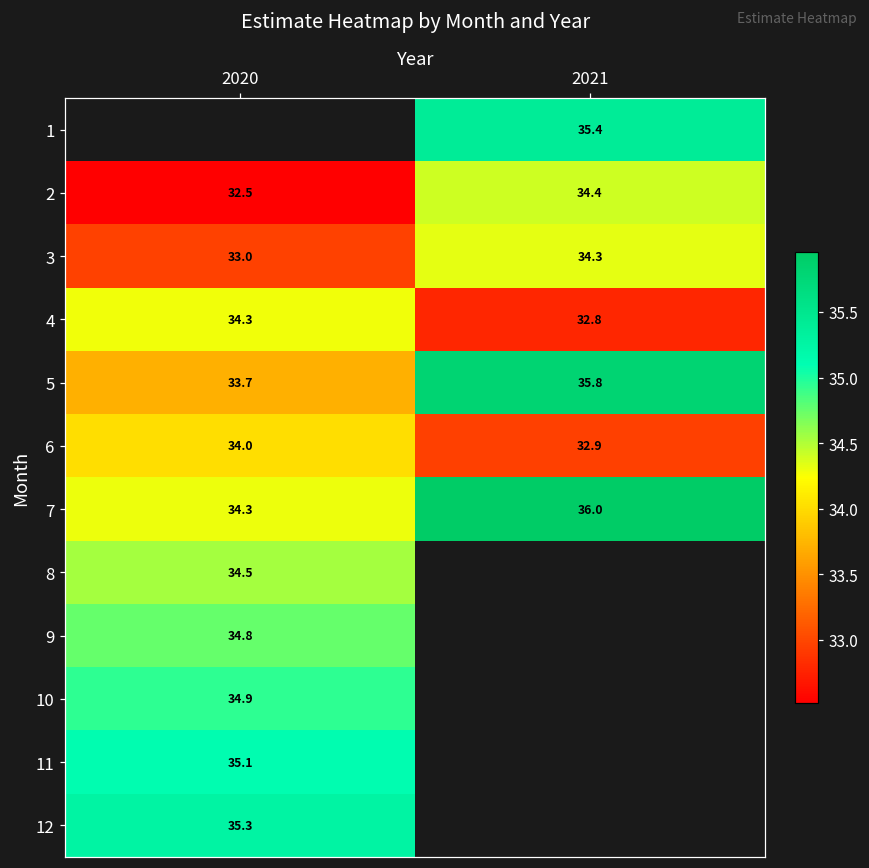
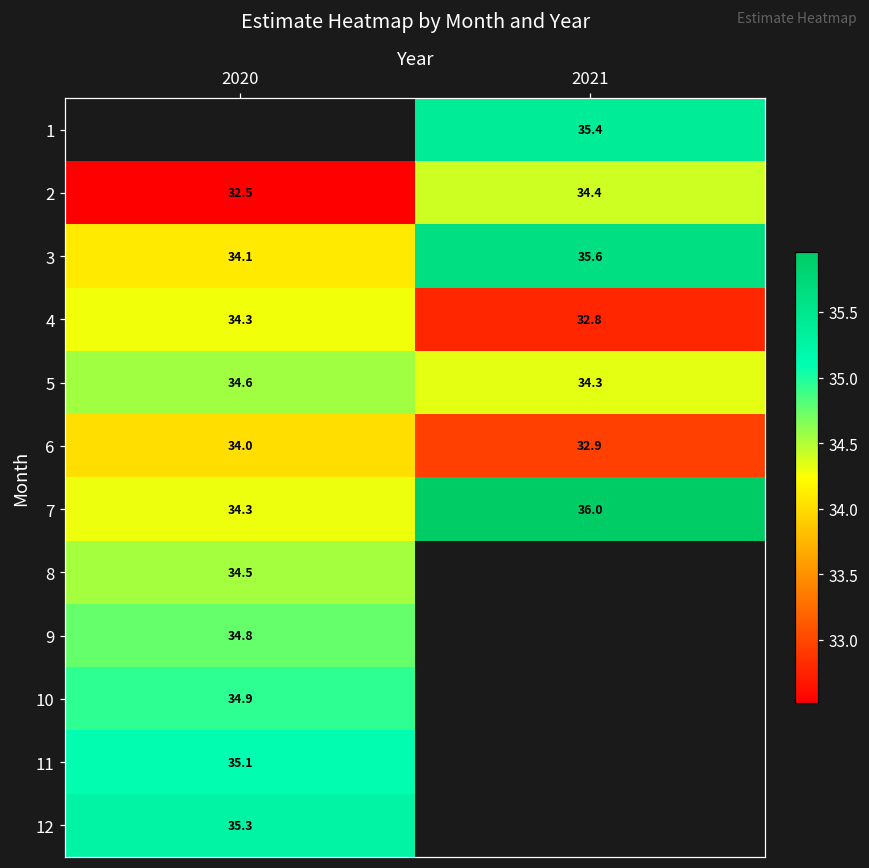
3, 2020: 33.0 -> 34.1
3, 2021: 34.3 -> 35.6
5, 2020: 33.7 -> 34.6
5, 2021: 35.8 -> 34.3
